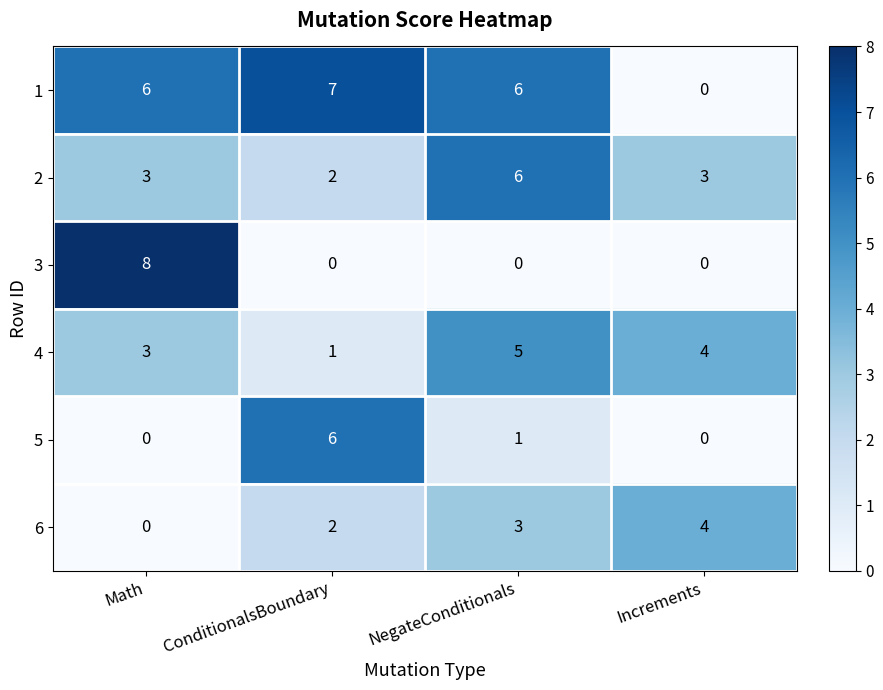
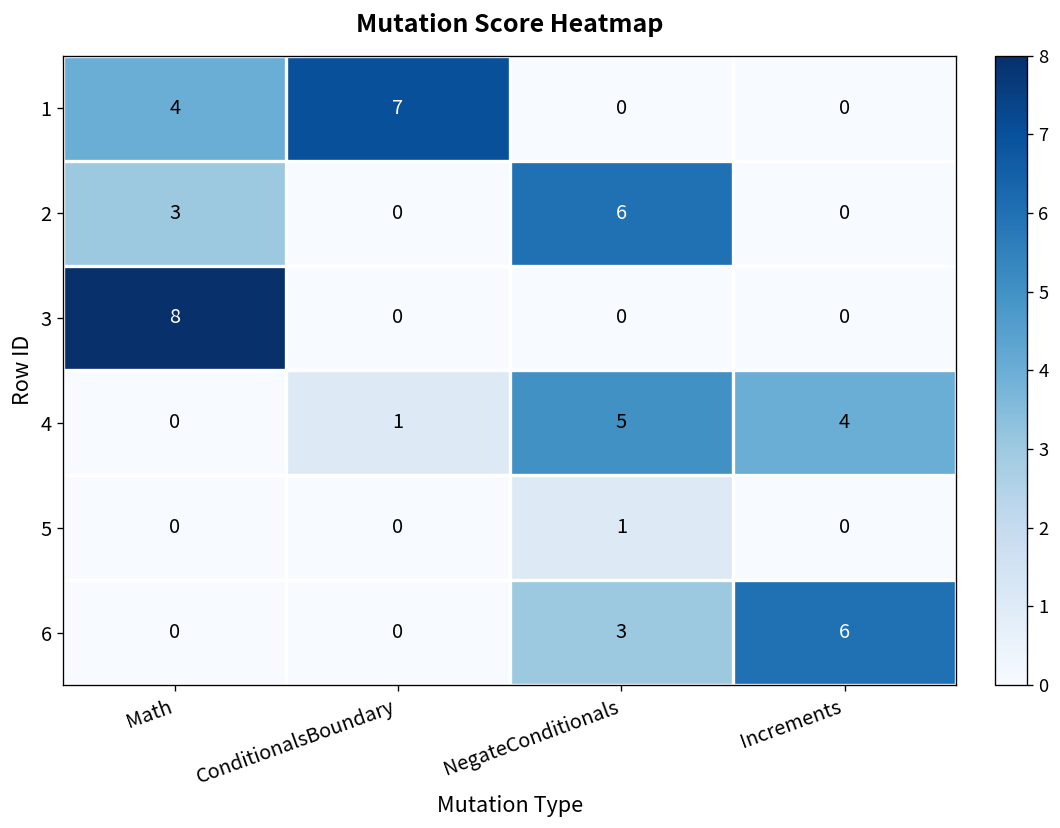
1, Math: 6 -> 4
1, NegateConditionals: 6 -> 0
2, ConditionalsBoundary: 2 -> 0
2, Increments: 3 -> 0
4, Math: 3 -> 0
5, ConditionalsBoundary: 6 -> 0
6, ConditionalsBoundary: 2 -> 0
6, Increments: 4 -> 6
